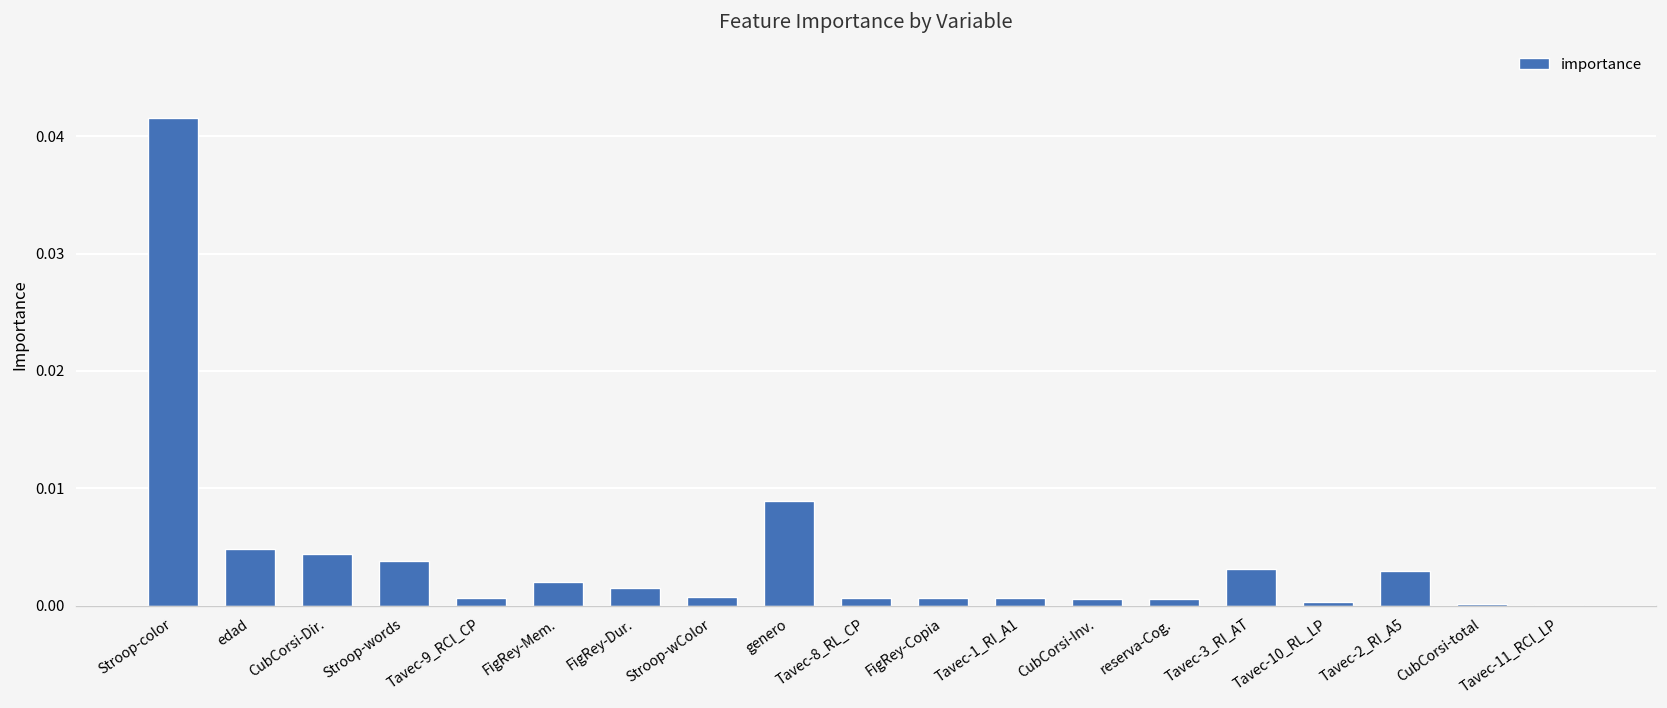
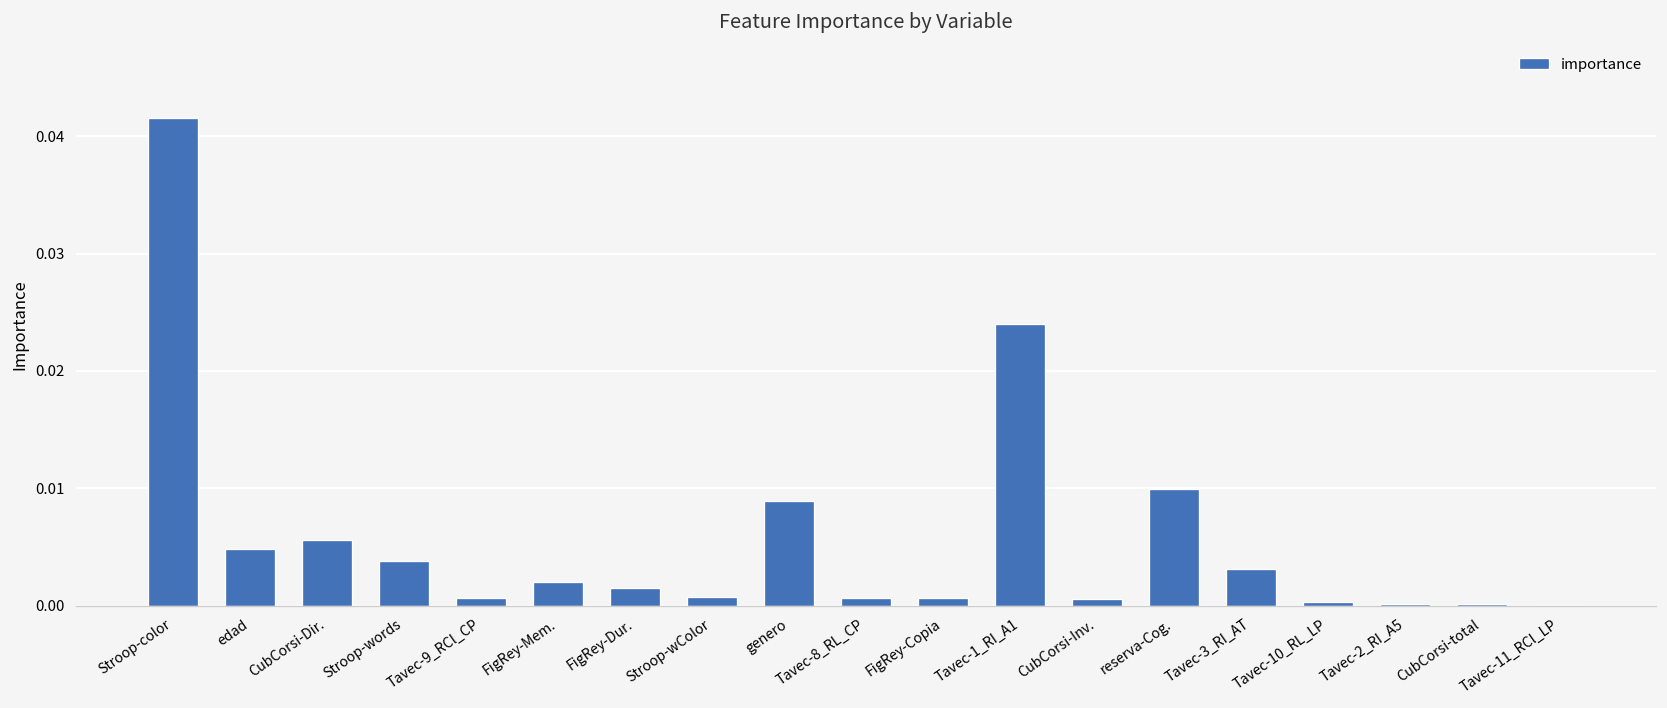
CubCorsi-Dir.: 0.004 -> 0.006
Tavec-1_RI_A1: 0.001 -> 0.024
reserva-Cog.: 0.001 -> 0.010
Tavec-2_RI_A5: 0.003 -> 0.000
